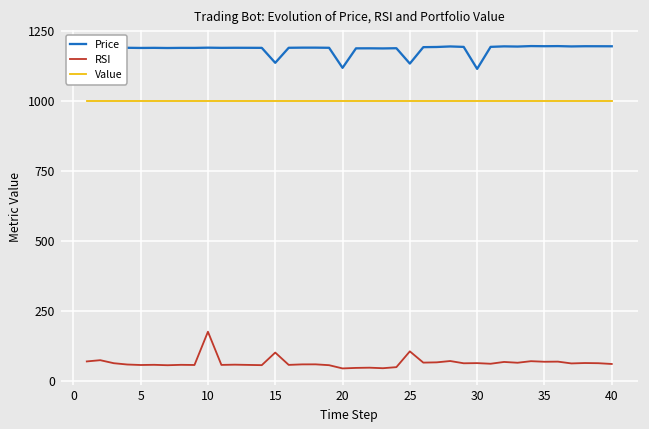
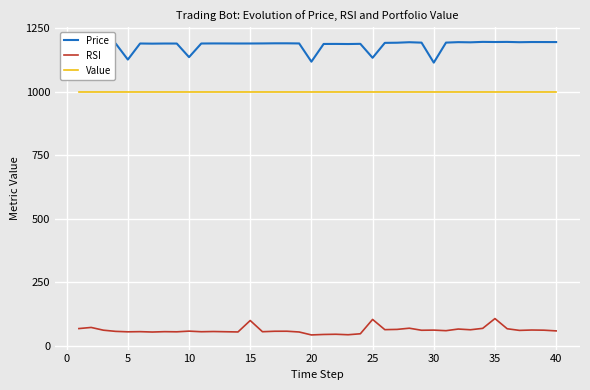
Price, 5: 1190 -> 1130
Price, 10: 1190 -> 1140
RSI, 10: 170 -> 60
Price, 15: 1140 -> 1190
RSI, 35: 70 -> 110
